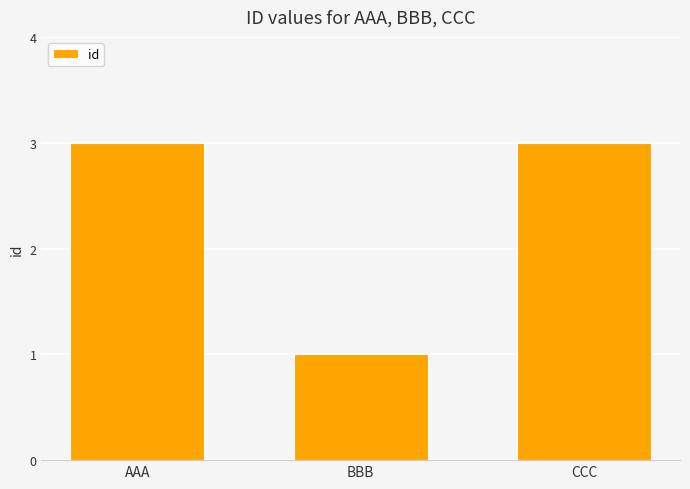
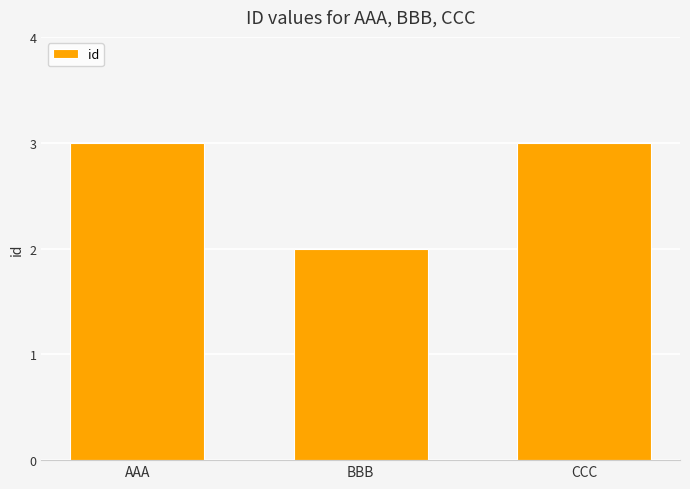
BBB: 1 -> 2
